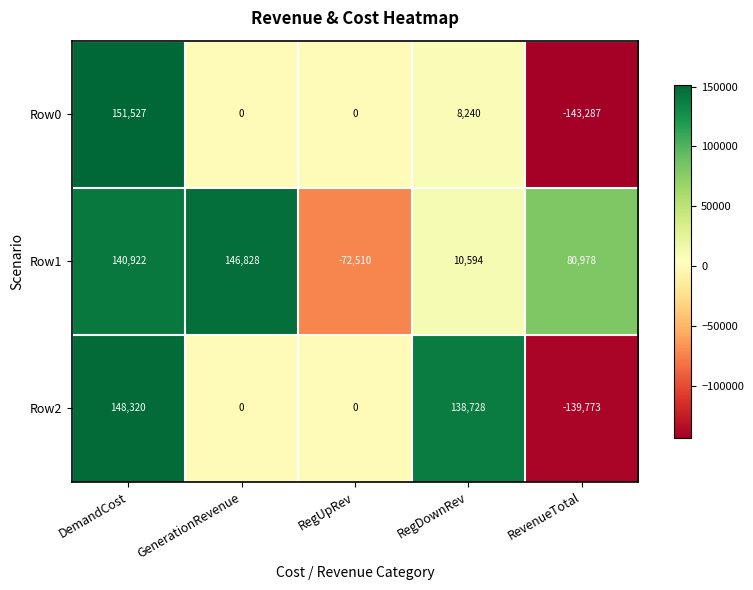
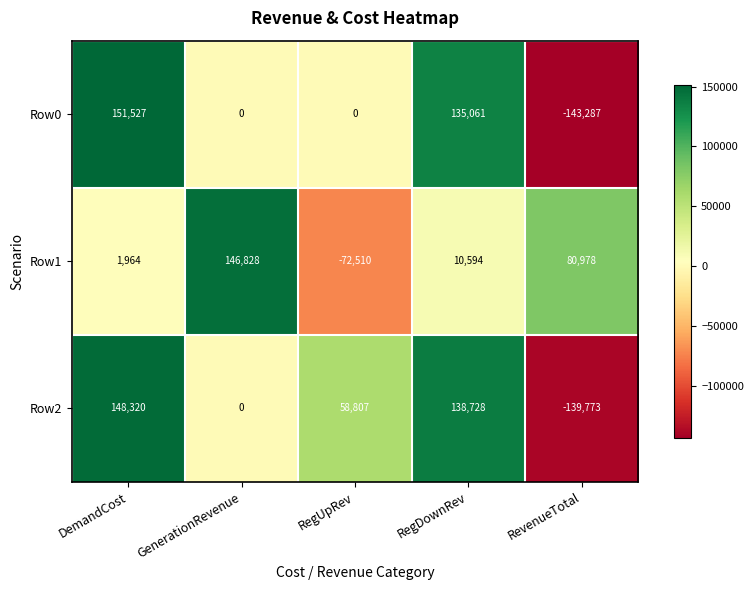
Row0, RegDownRev: 8,240 -> 135,061
Row1, DemandCost: 140,922 -> 1,964
Row2, RegUpRev: 0 -> 58,807
